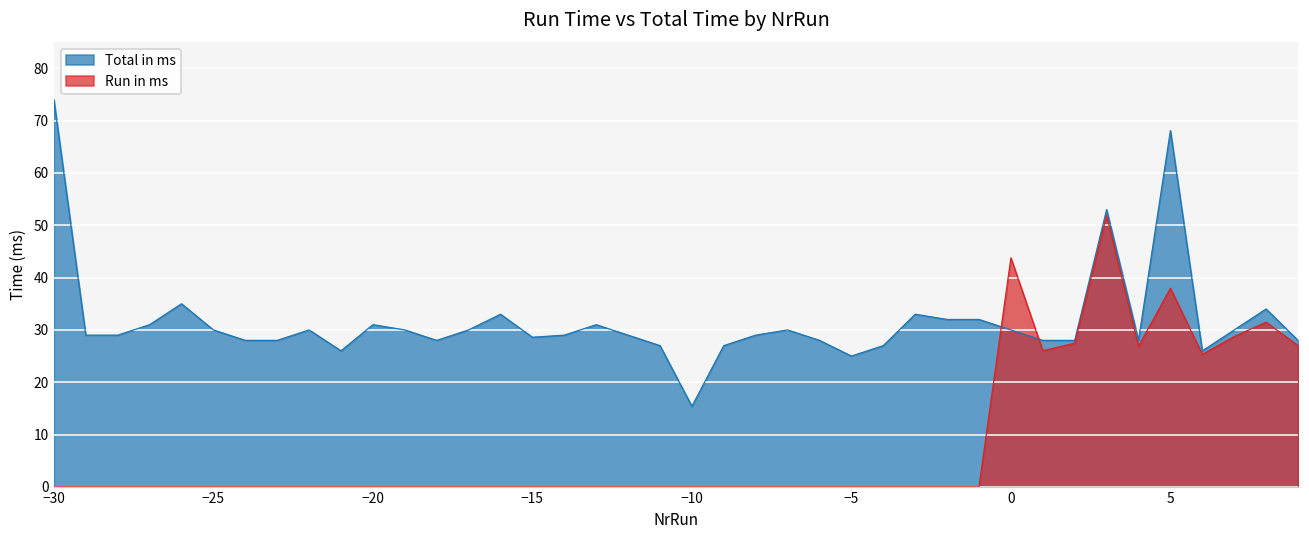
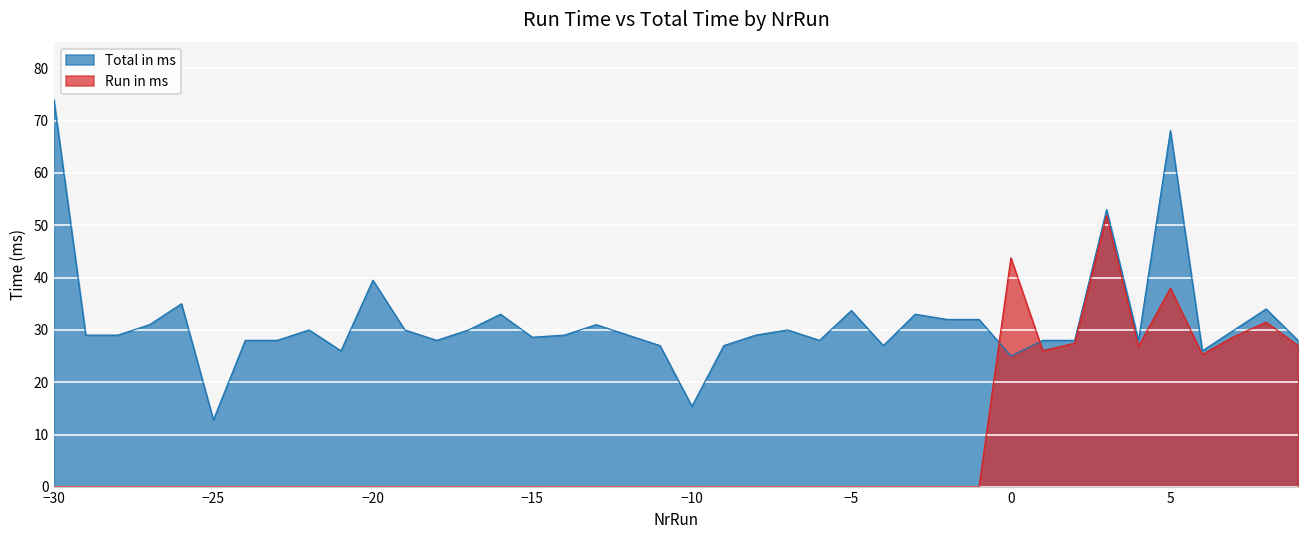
Total in ms, −25: 30 -> 13
Total in ms, −20: 31 -> 40
Total in ms, −5: 25 -> 34
Total in ms, 0: 30 -> 25
